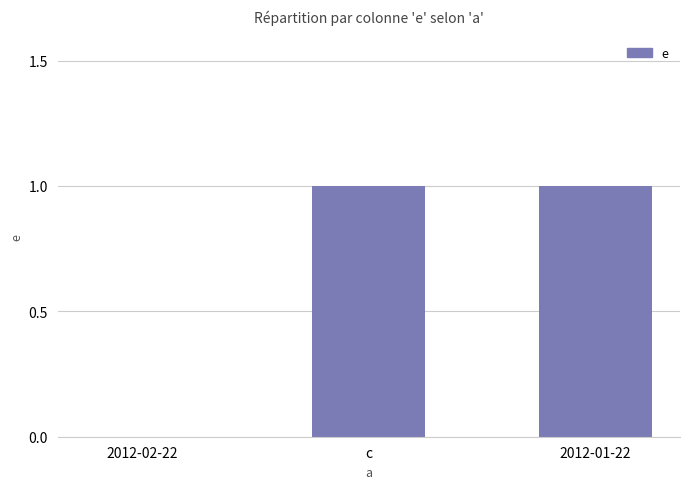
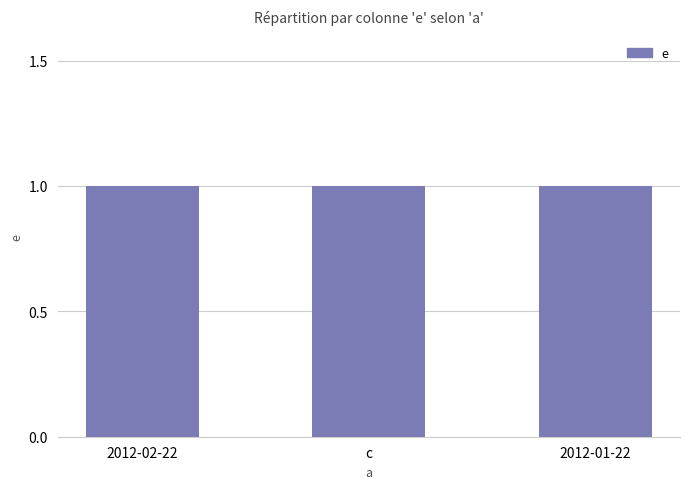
2012-02-22: 0 -> 1
